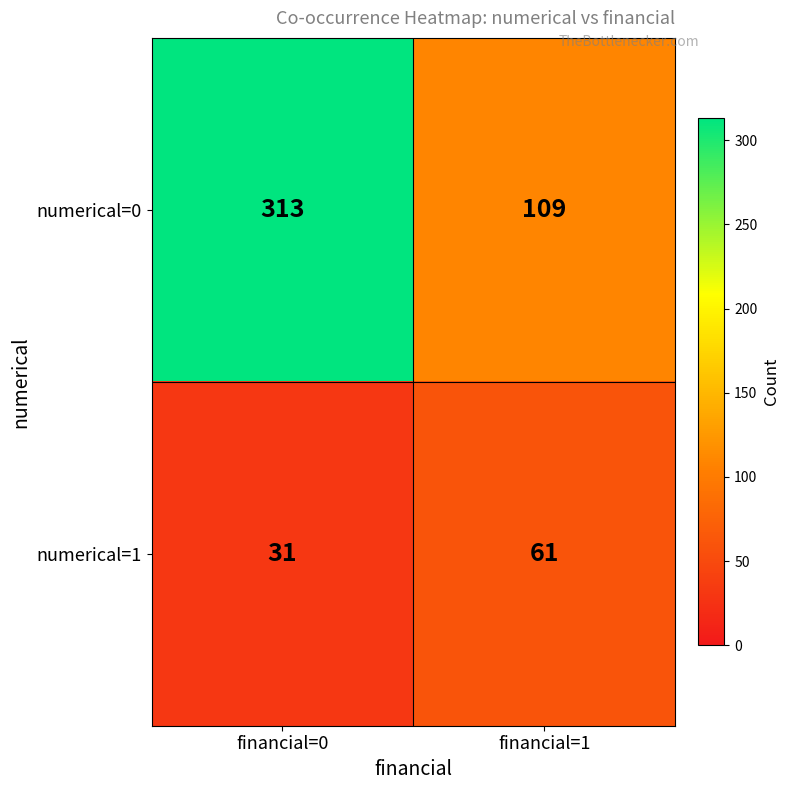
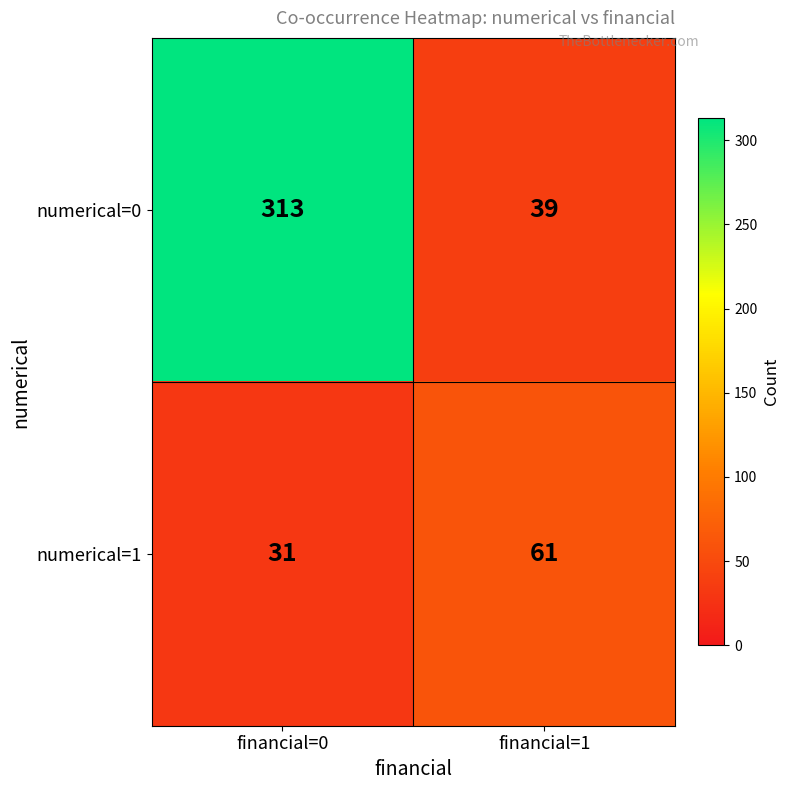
numerical=0, financial=1: 109 -> 39
